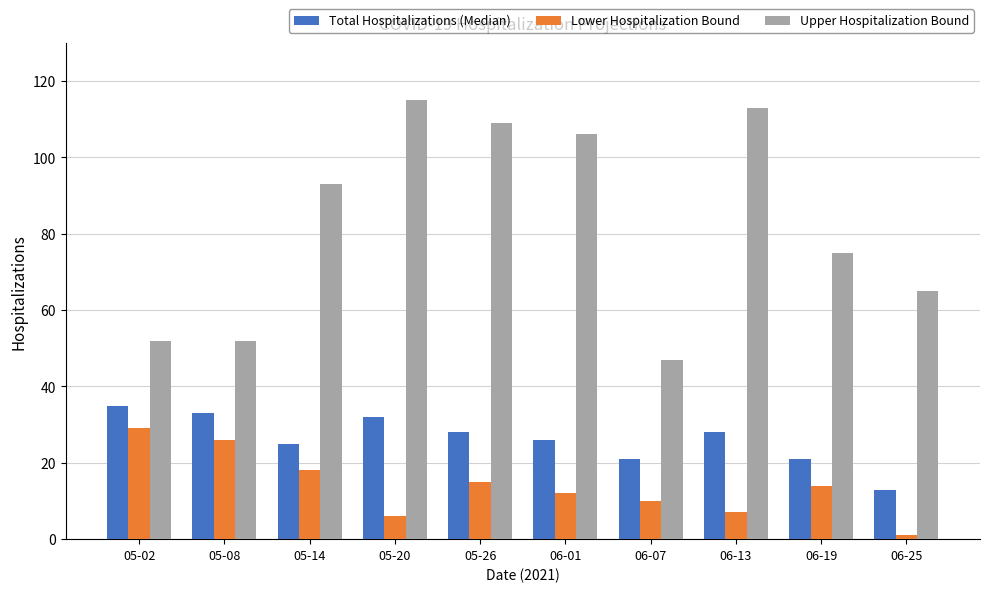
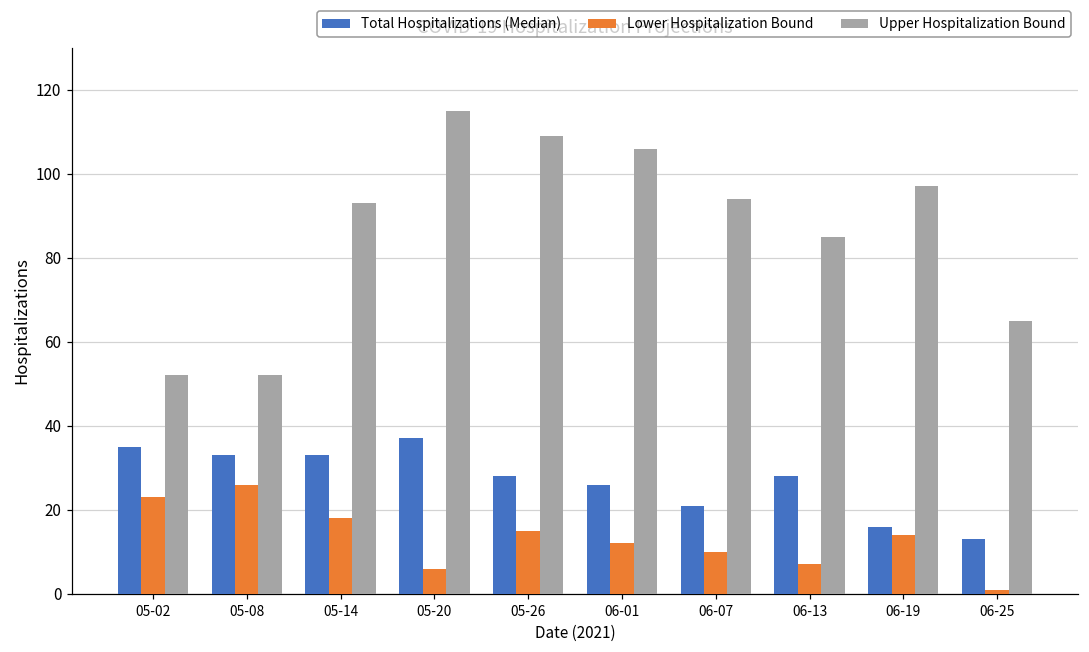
Lower Hospitalization Bound, 05-02: 29 -> 23
Total Hospitalizations (Median), 05-14: 25 -> 33
Total Hospitalizations (Median), 05-20: 32 -> 37
Upper Hospitalization Bound, 06-07: 47 -> 94
Upper Hospitalization Bound, 06-13: 113 -> 85
Total Hospitalizations (Median), 06-19: 21 -> 16
Upper Hospitalization Bound, 06-19: 75 -> 97
